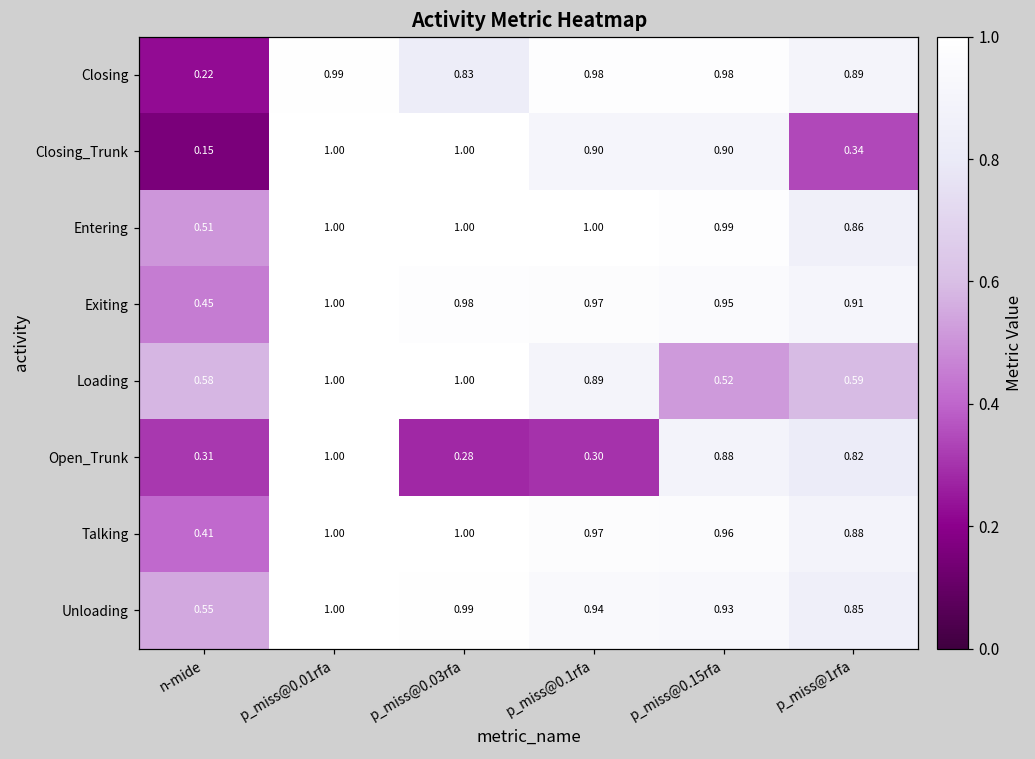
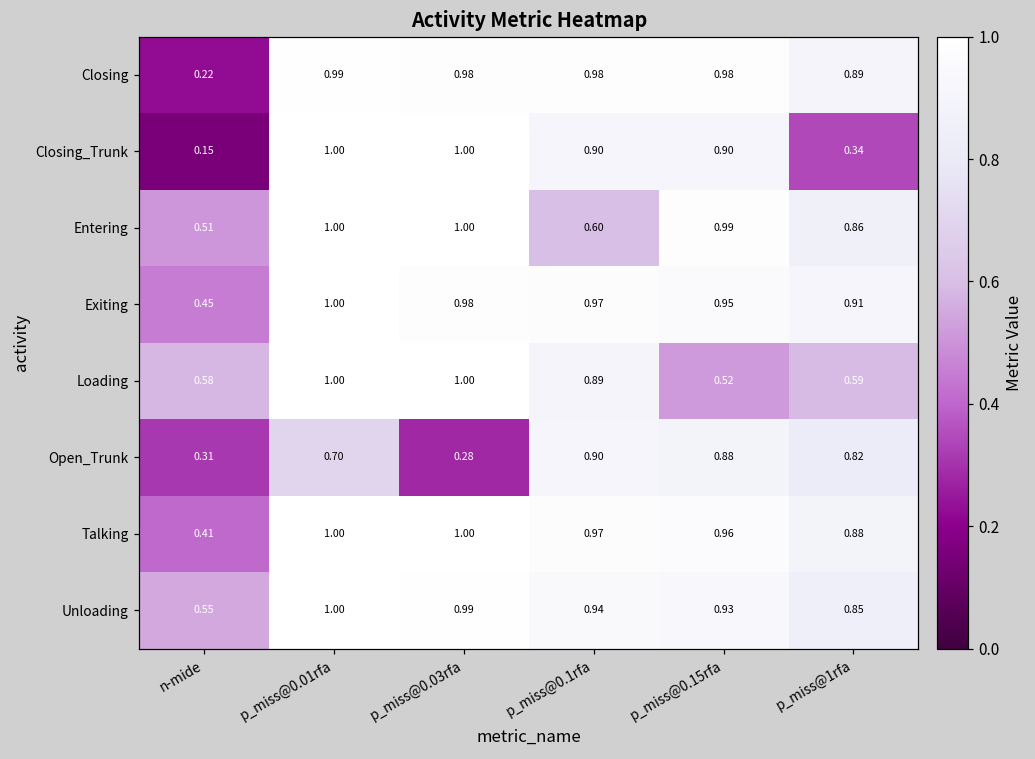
Closing, p_miss@0.03rfa: 0.83 -> 0.98
Entering, p_miss@0.1rfa: 1.00 -> 0.60
Open_Trunk, p_miss@0.01rfa: 1.00 -> 0.70
Open_Trunk, p_miss@0.1rfa: 0.30 -> 0.90
